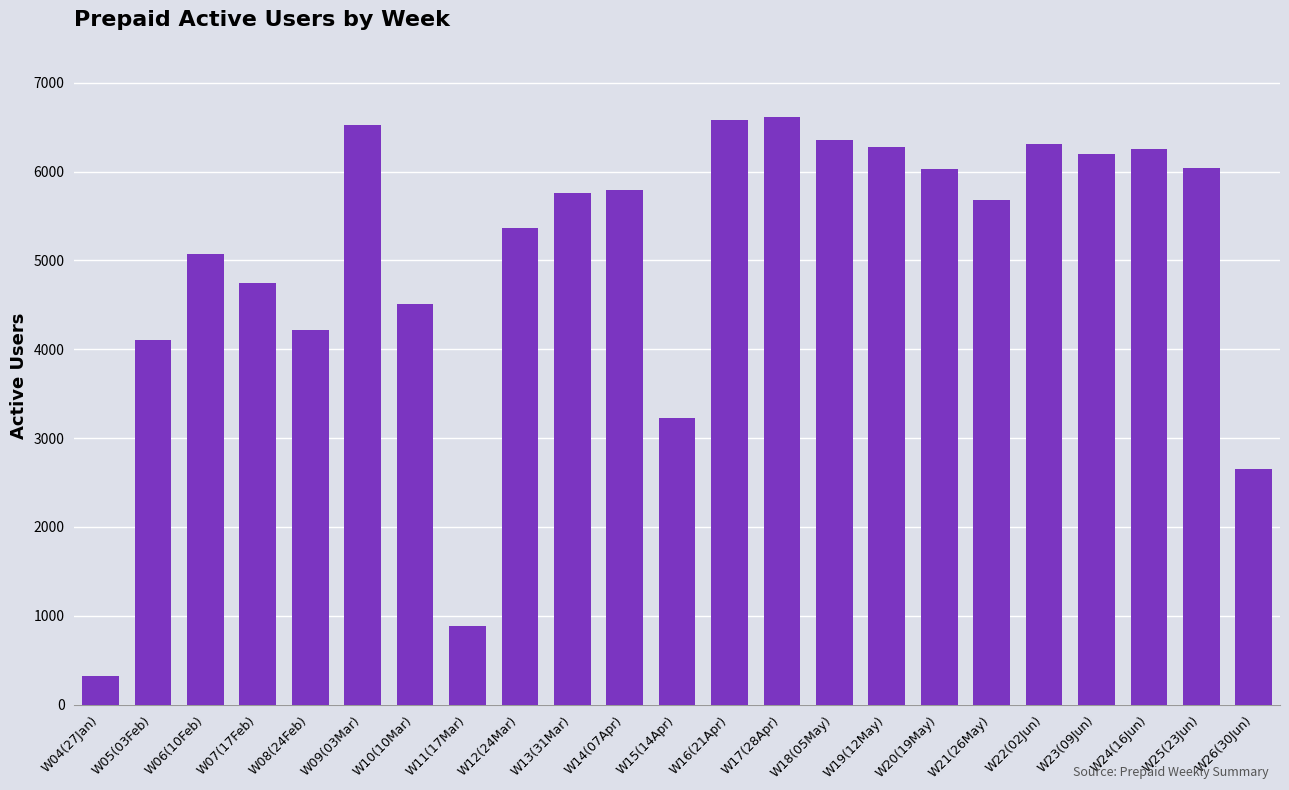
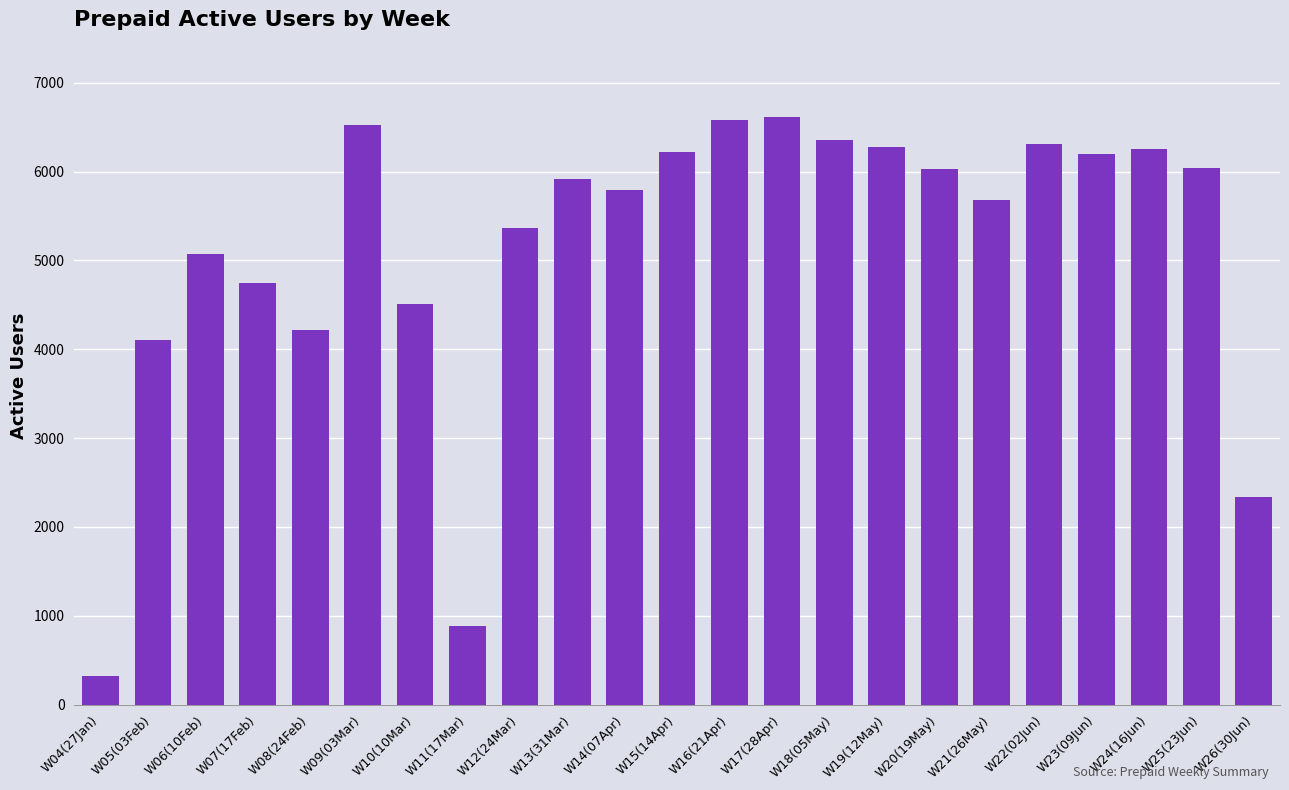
W13(31Mar): 5800 -> 5900
W15(14Apr): 3200 -> 6200
W26(30Jun): 2600 -> 2300
